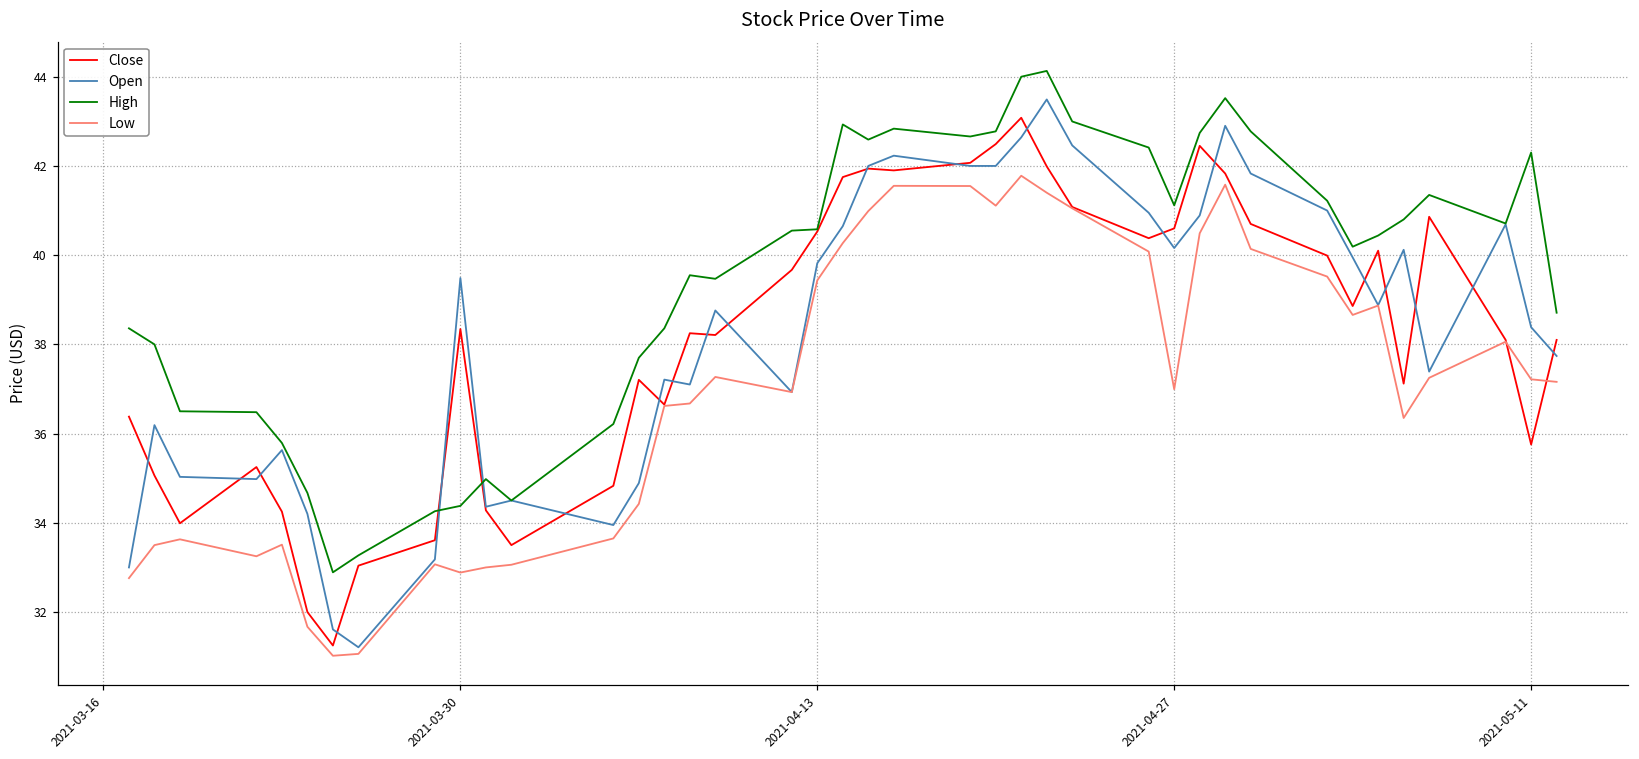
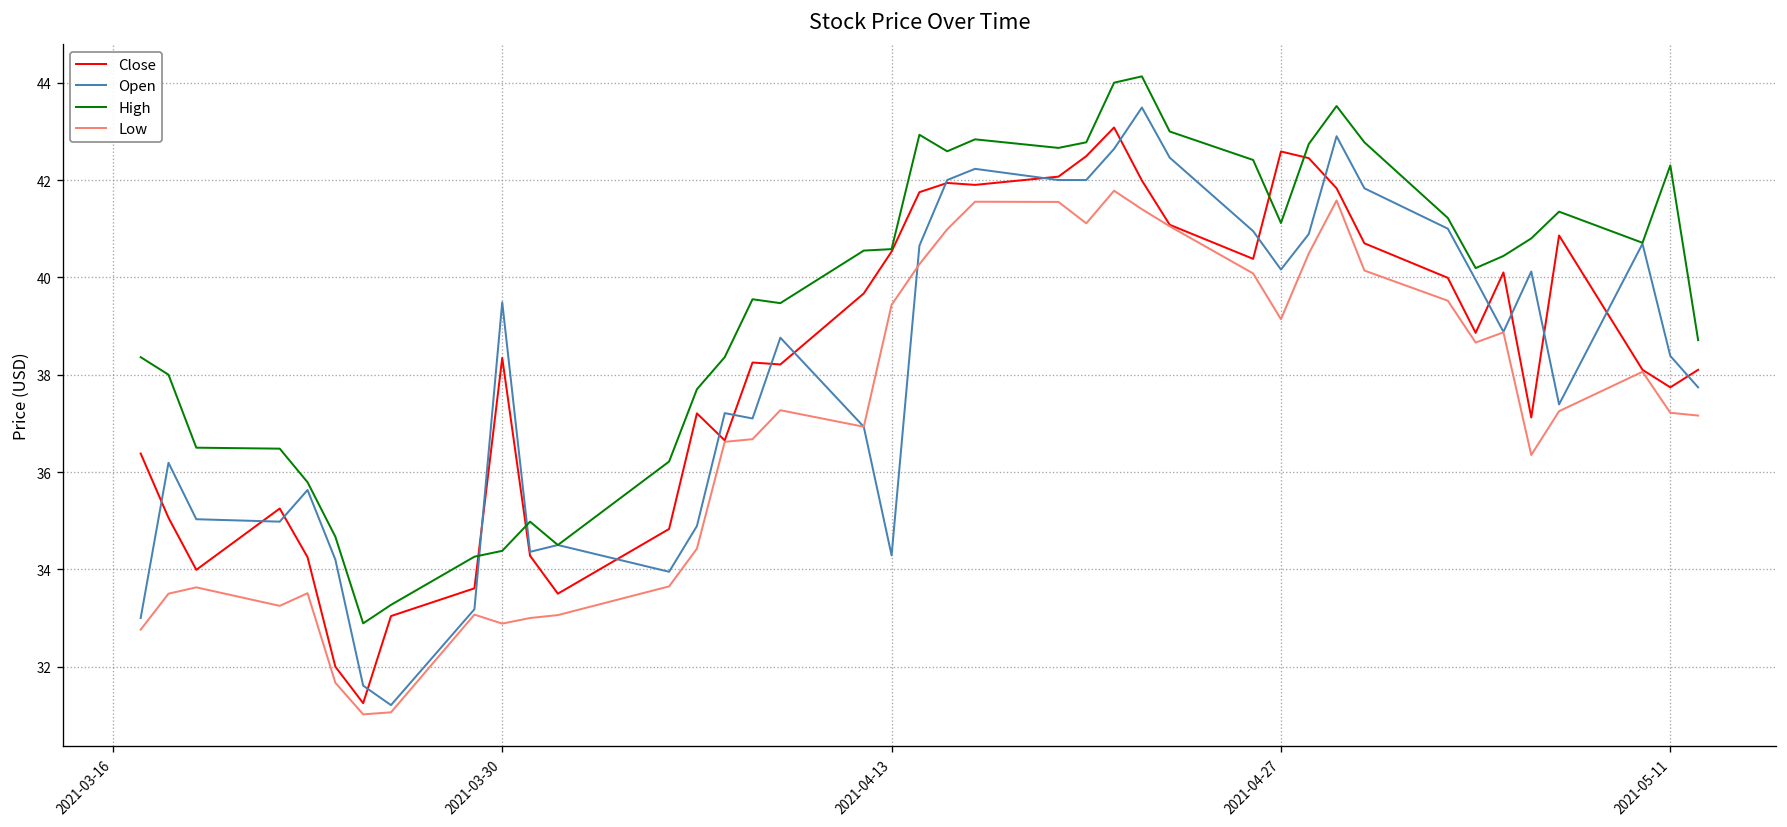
Open, 2021-04-13: 39.8 -> 34.3
Close, 2021-04-27: 40.6 -> 42.6
Low, 2021-04-27: 37.0 -> 39.1
Close, 2021-05-11: 35.8 -> 37.7
